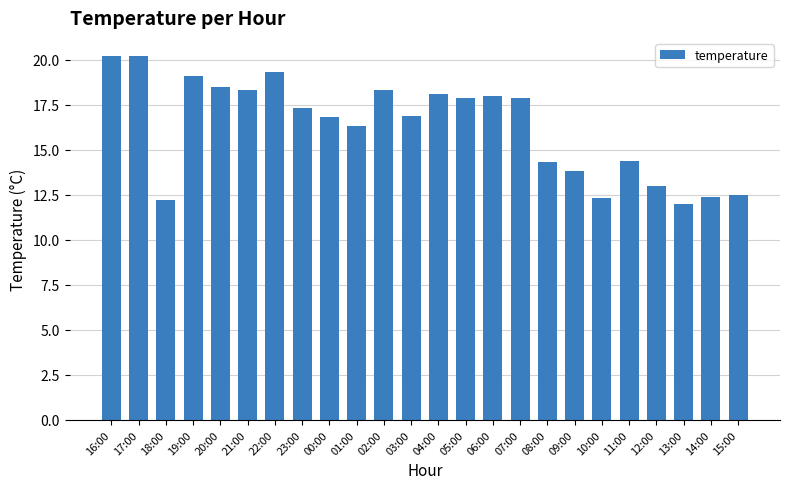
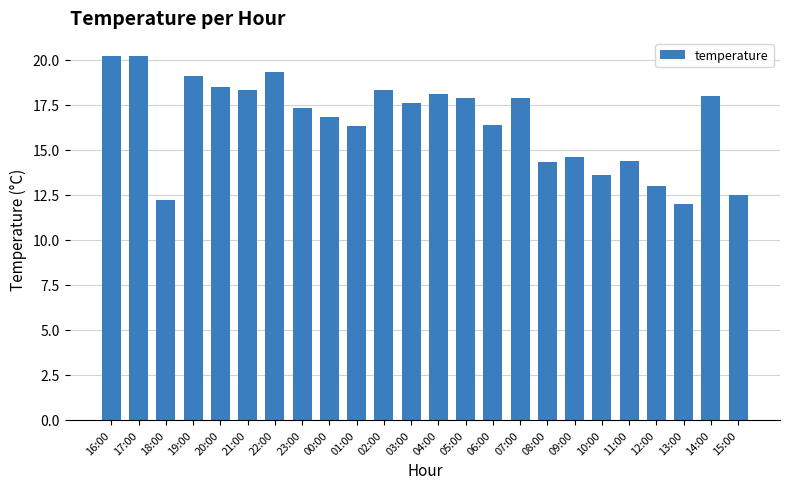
03:00: 16.9 -> 17.6
06:00: 18.0 -> 16.4
09:00: 13.8 -> 14.6
10:00: 12.3 -> 13.6
14:00: 12.4 -> 18.0
